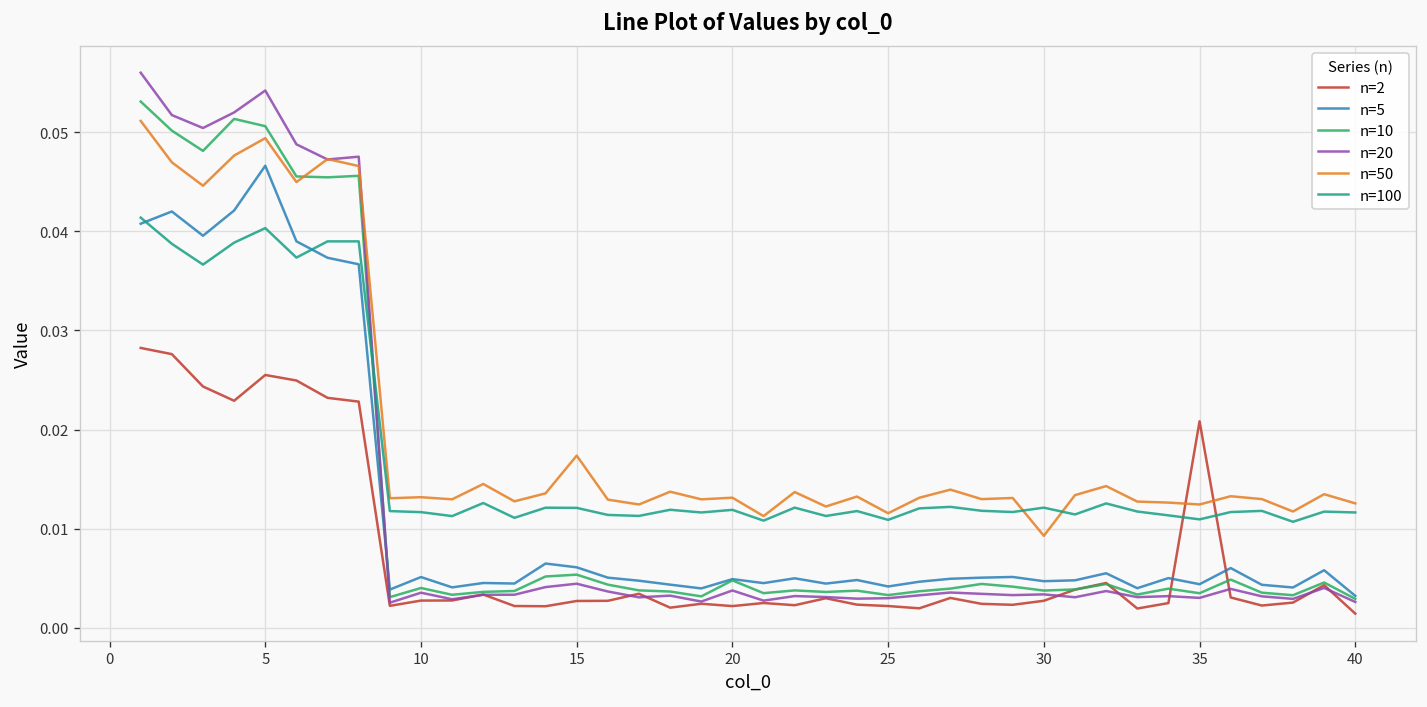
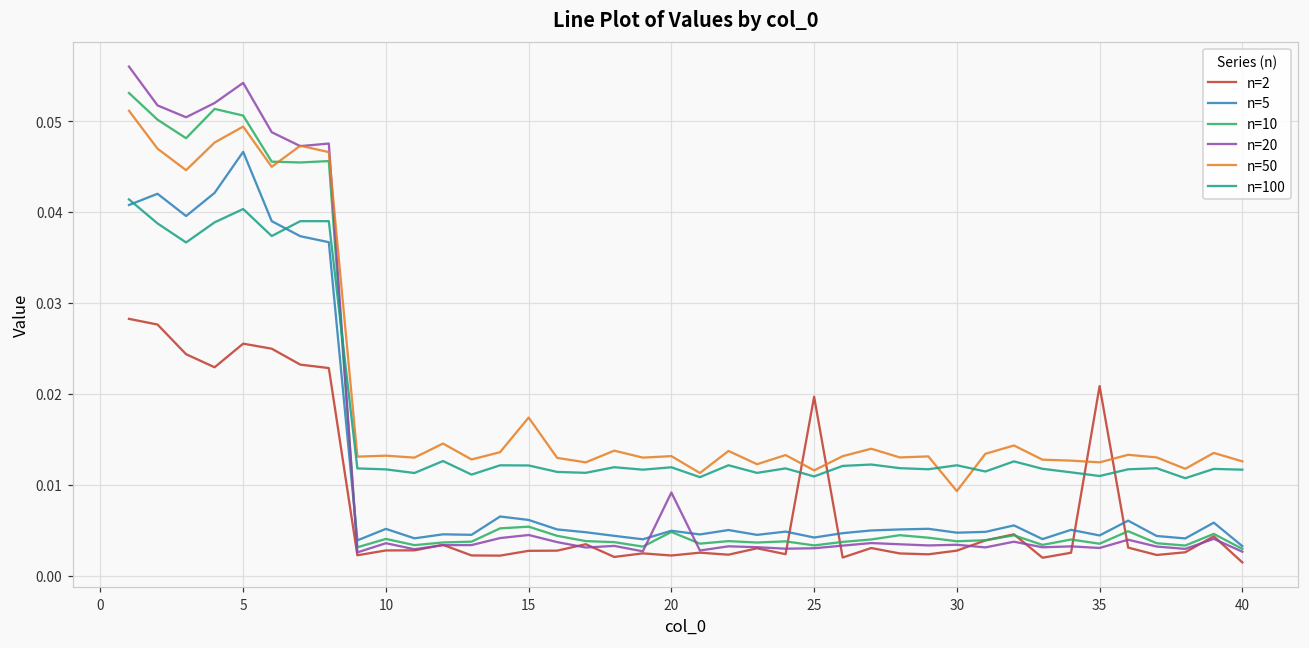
n=20, 20: 0.004 -> 0.009
n=2, 25: 0.002 -> 0.020
